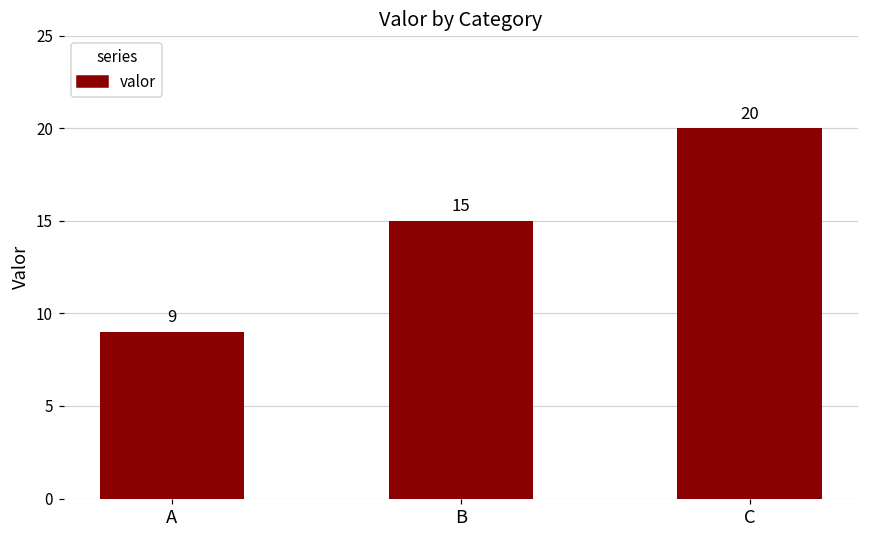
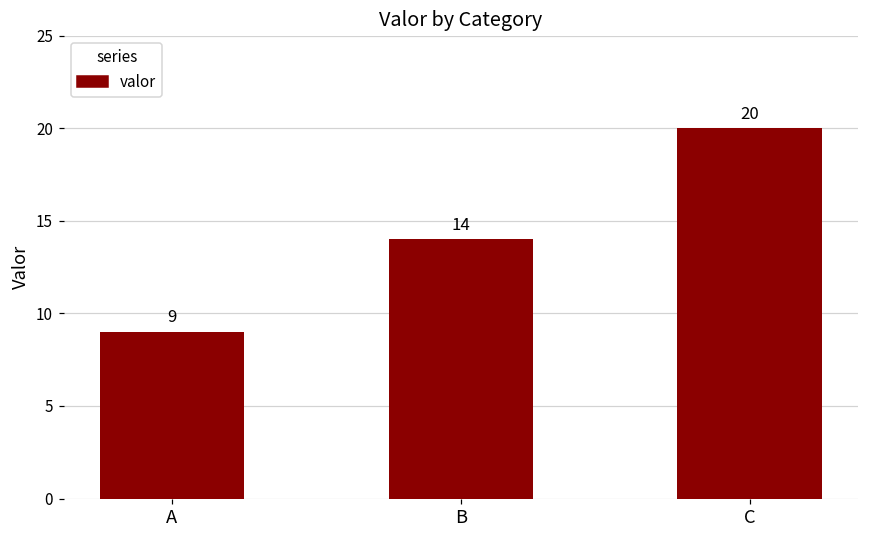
B: 15 -> 14
